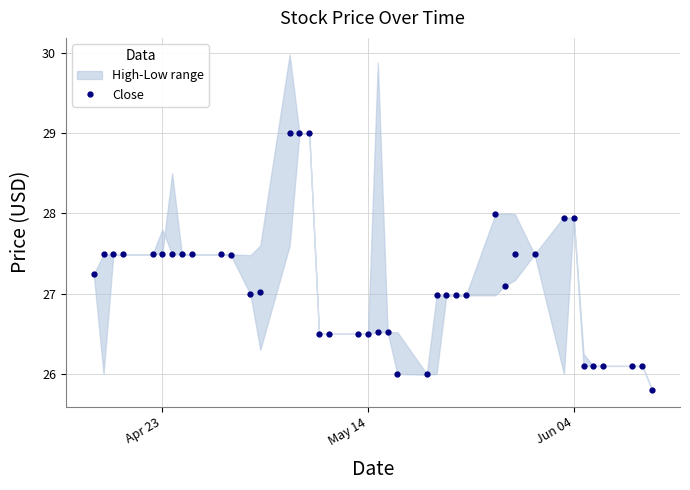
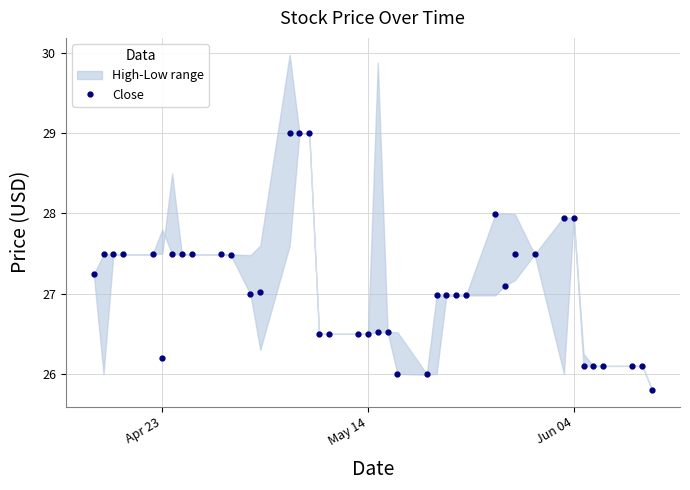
Close, Apr 23: 27.5 -> 26.2
